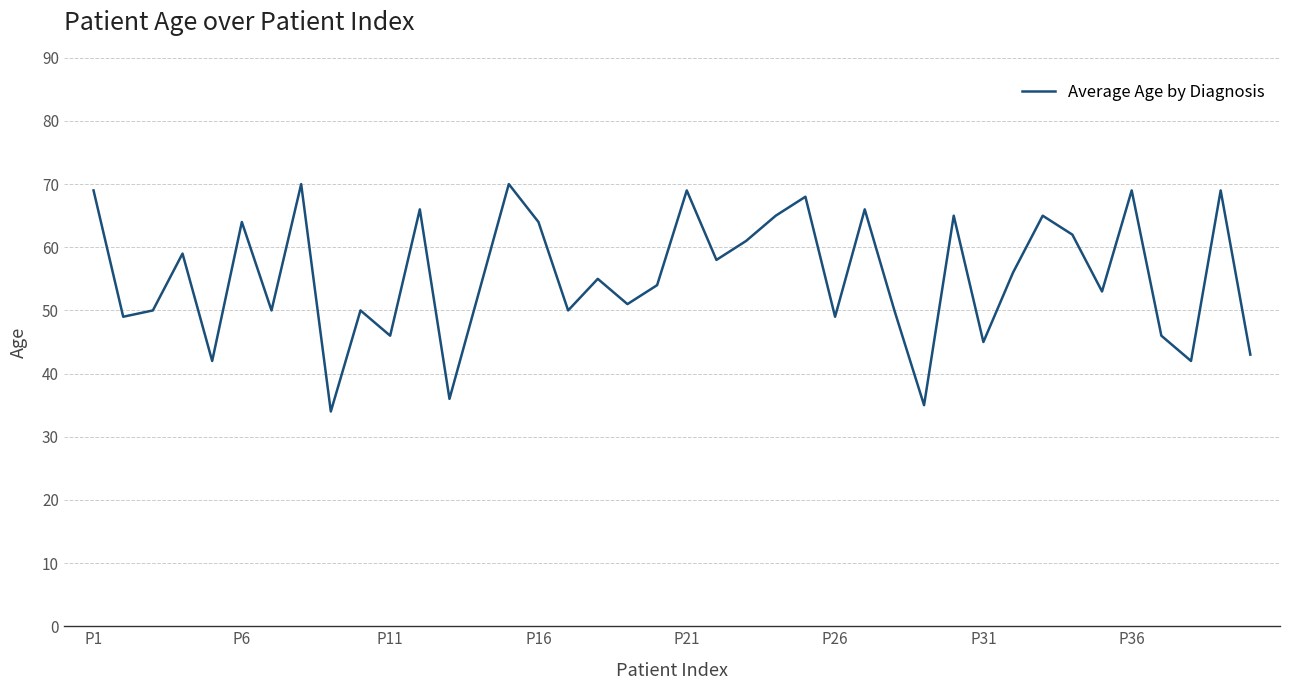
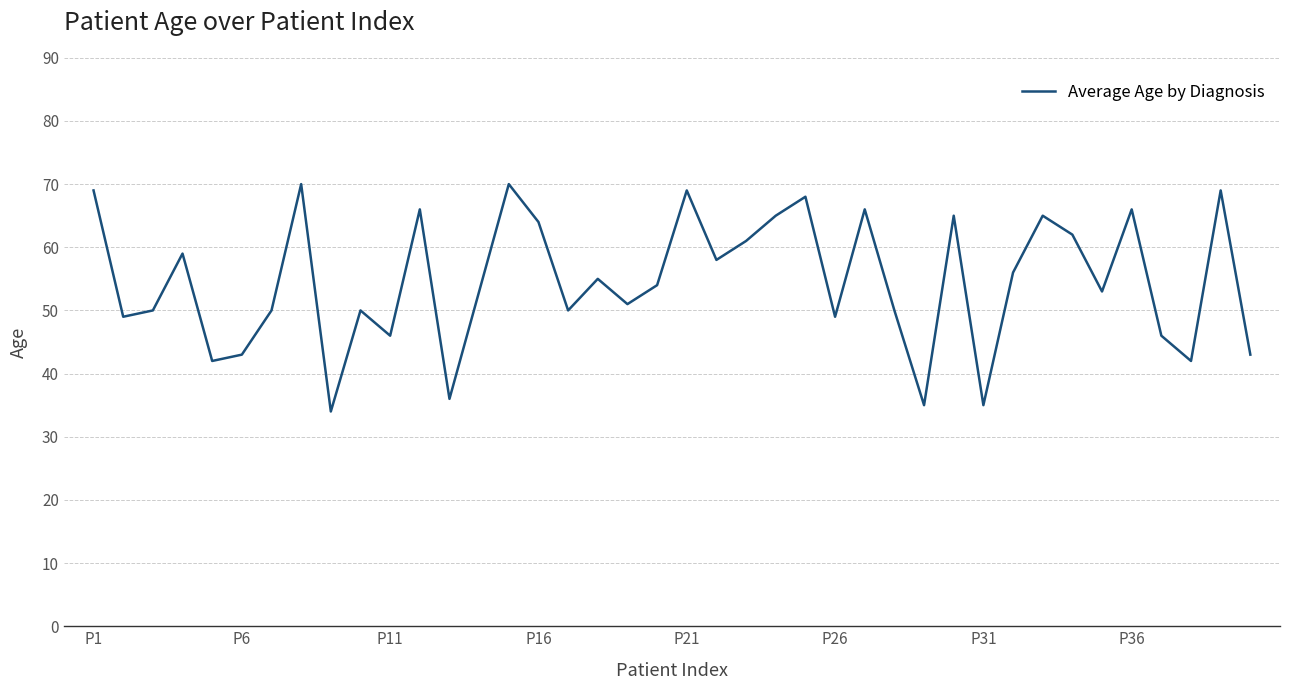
P6: 64 -> 43
P31: 45 -> 35
P36: 69 -> 66
